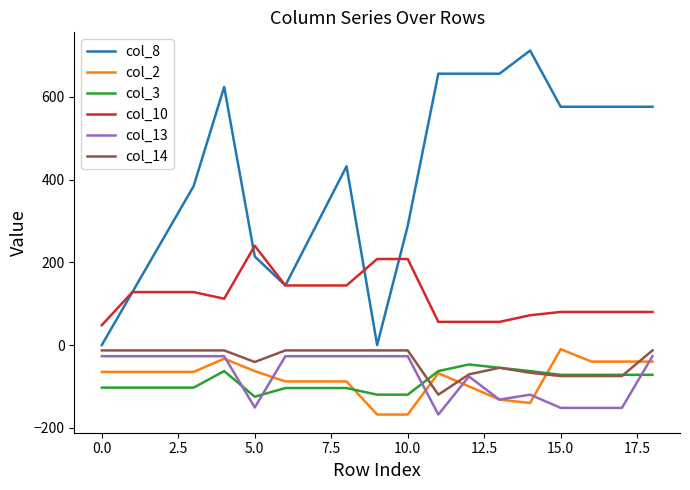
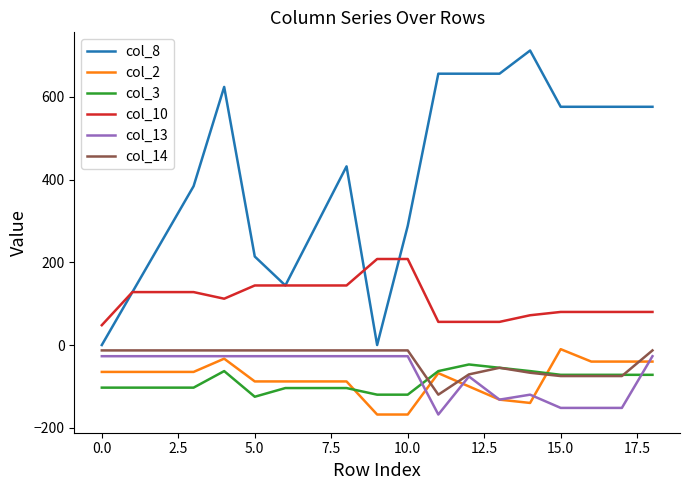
col_2, 5.0: -60 -> -90
col_10, 5.0: 240 -> 140
col_13, 5.0: -150 -> -30
col_14, 5.0: -40 -> -10
